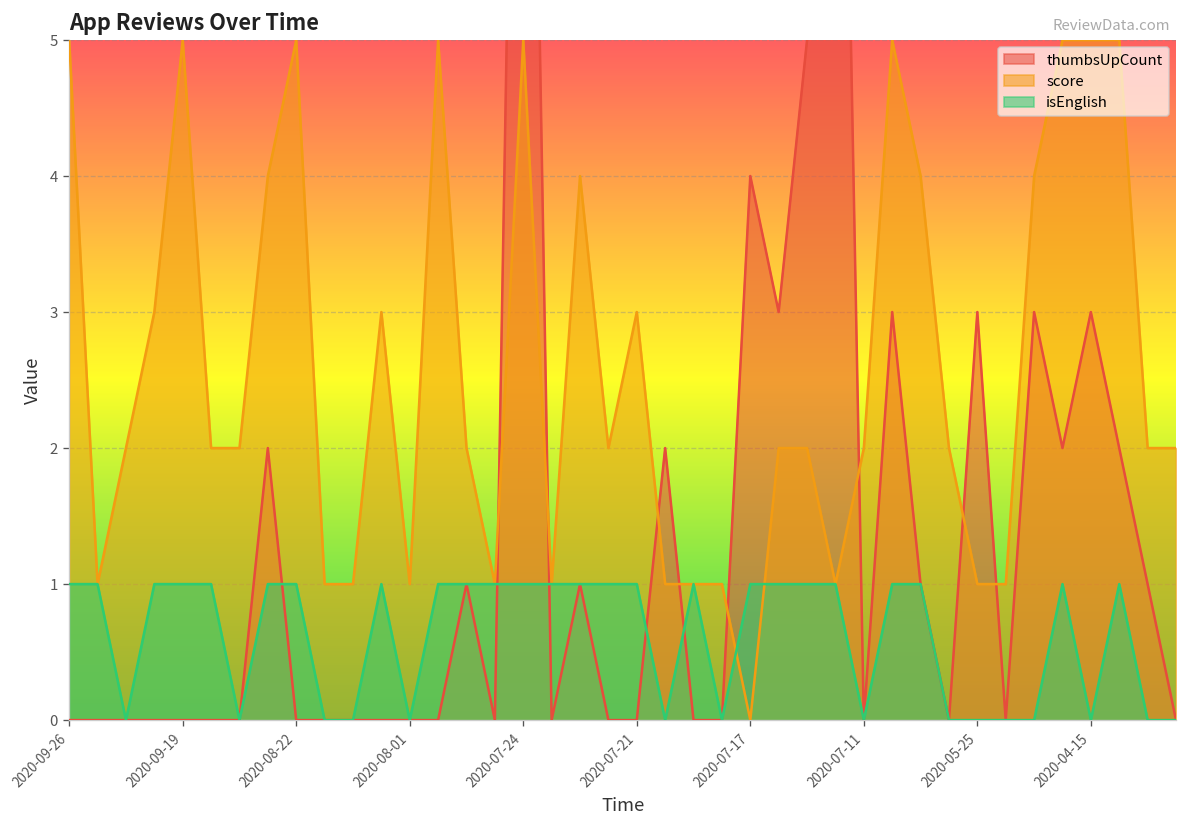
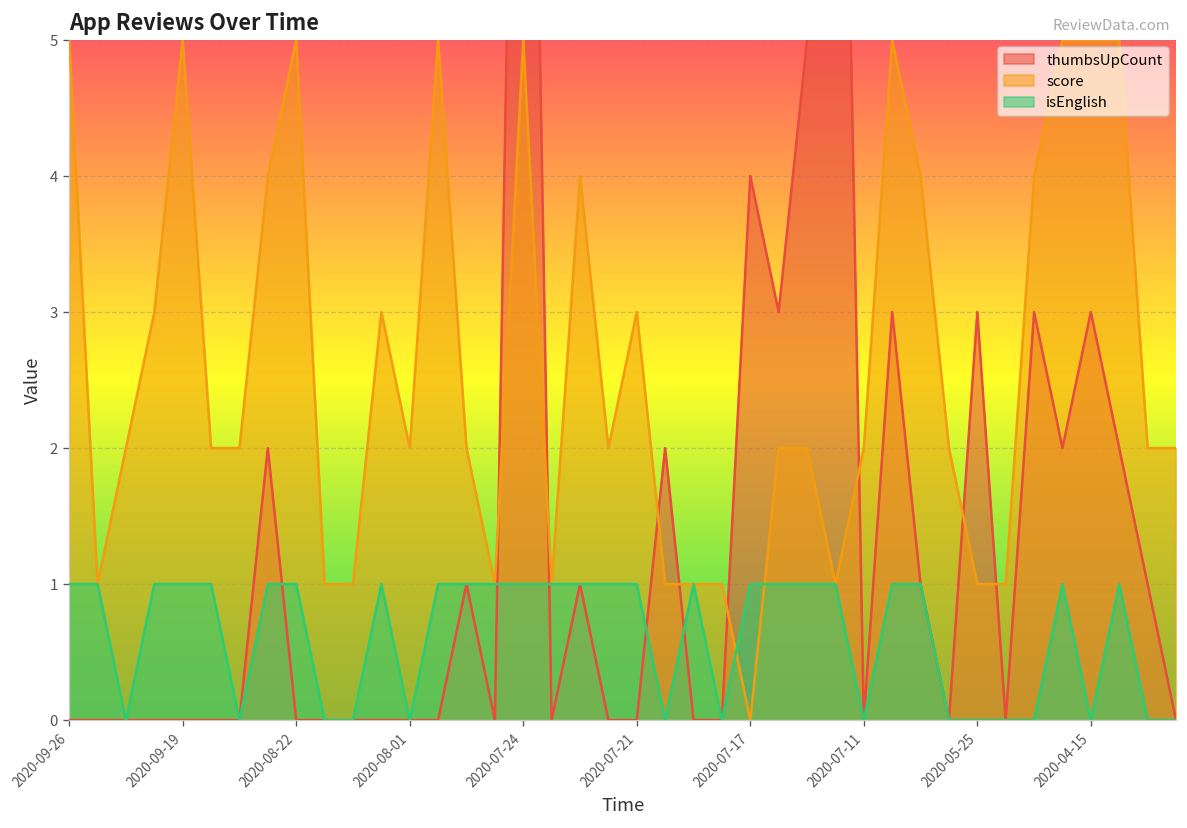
score, 2020-08-01: 1 -> 2
